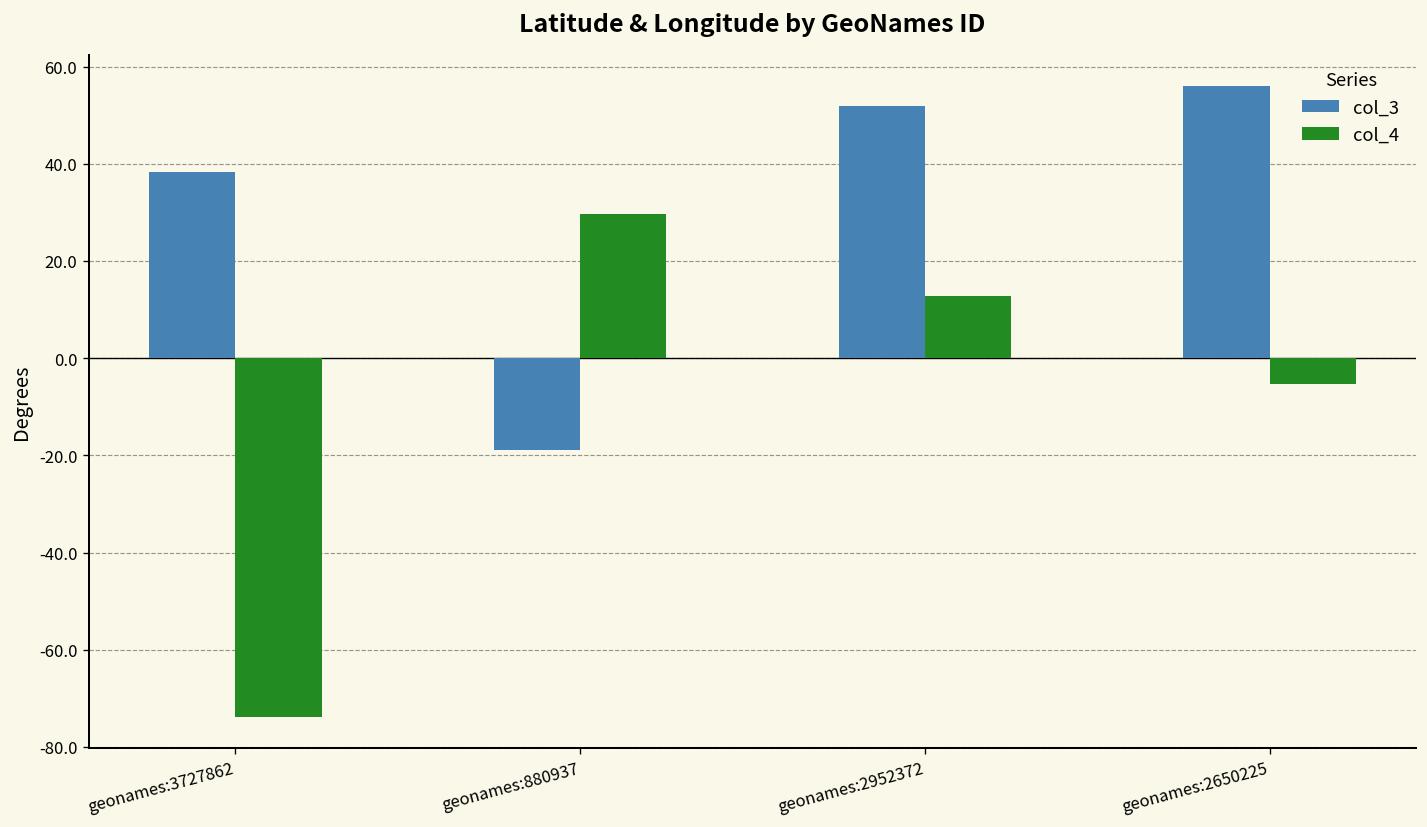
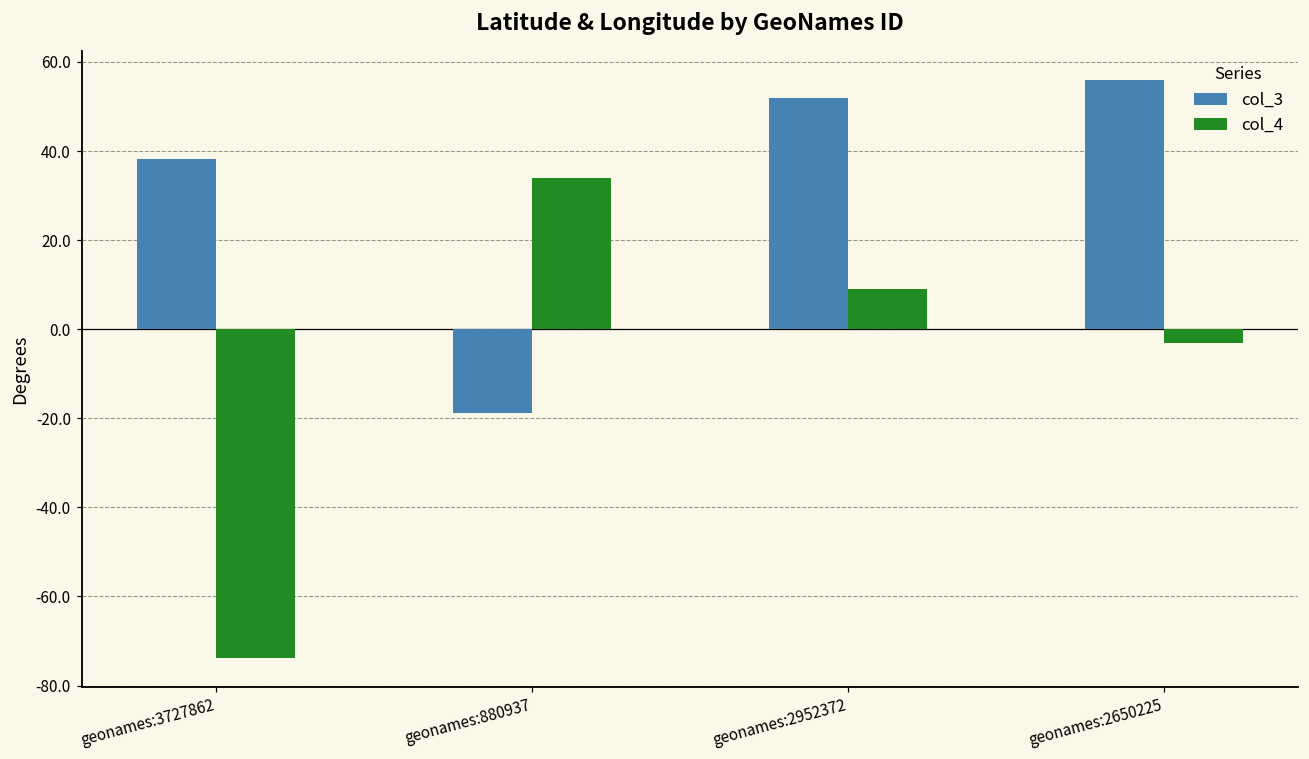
col_4, geonames:880937: 30 -> 34
col_4, geonames:2952372: 13 -> 9
col_4, geonames:2650225: -5 -> -3
